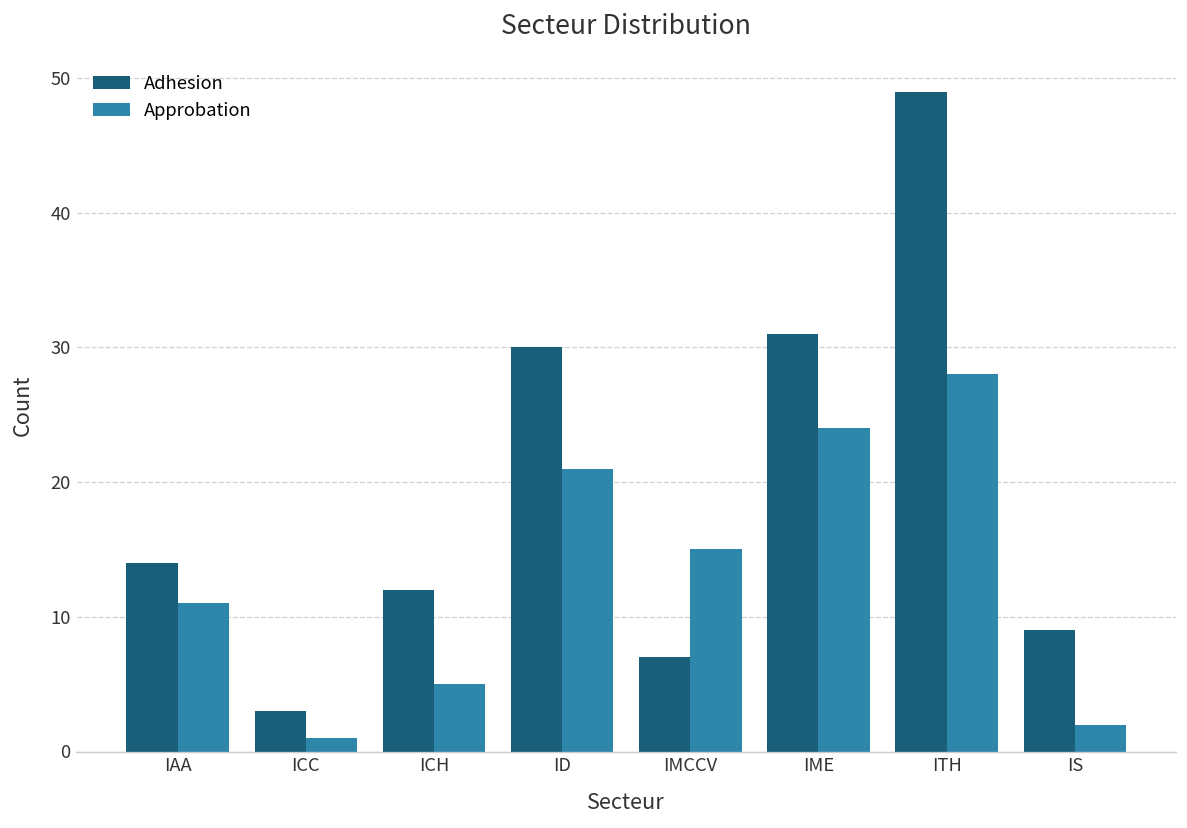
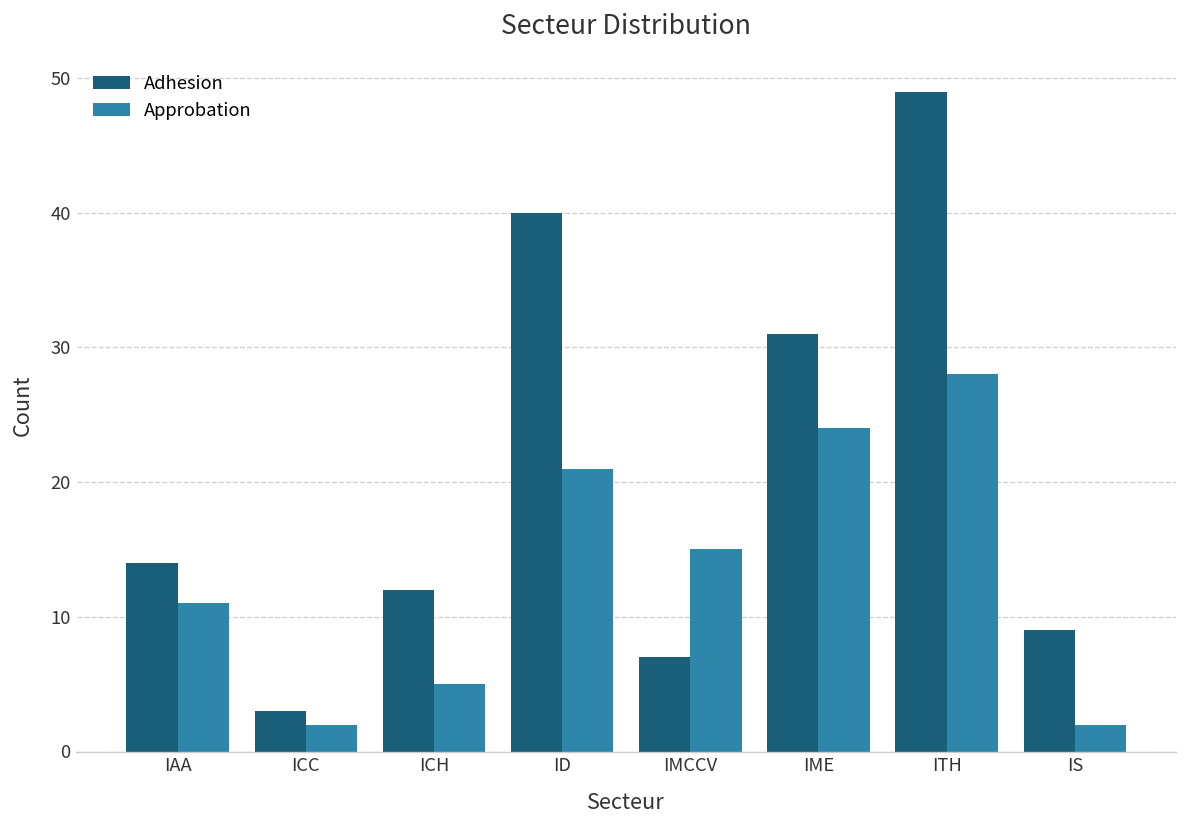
Approbation, ICC: 1 -> 2
Adhesion, ID: 30 -> 40
